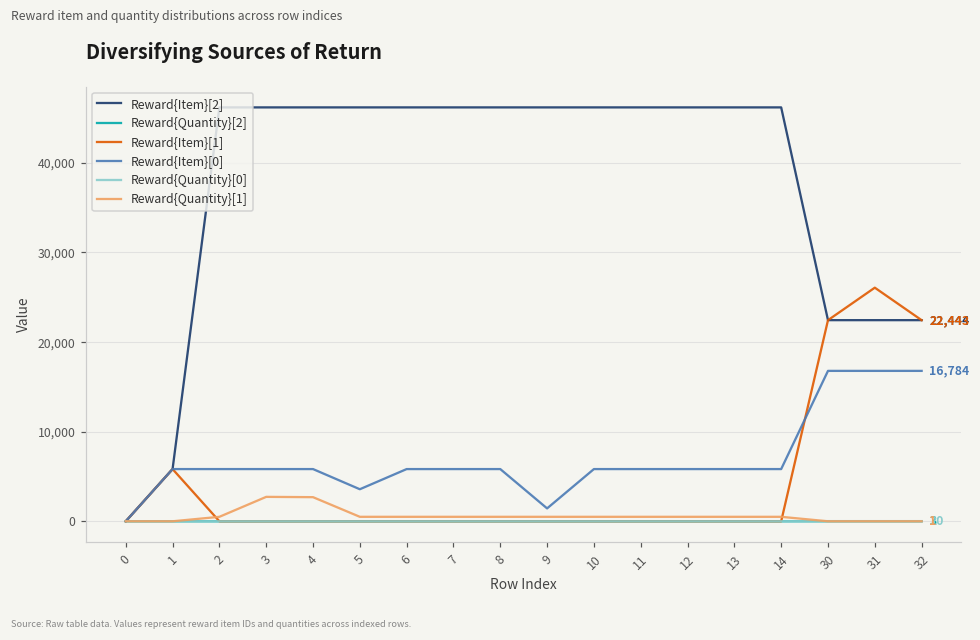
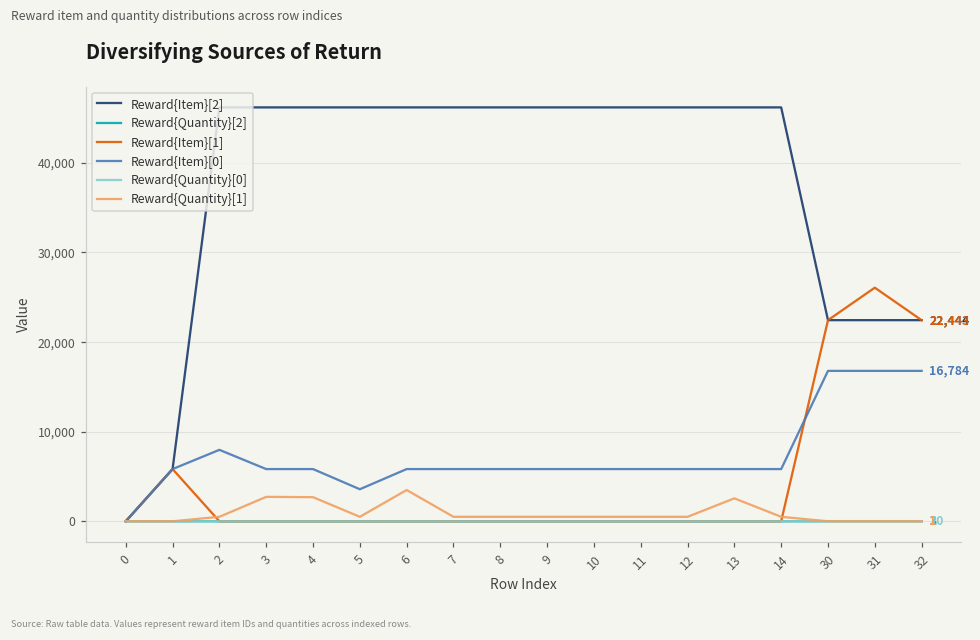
Reward{Item}[0], 2: 6,000 -> 8,000
Reward{Quantity}[1], 6: 1,000 -> 3,000
Reward{Item}[0], 9: 1,000 -> 6,000
Reward{Quantity}[1], 13: 1,000 -> 3,000
